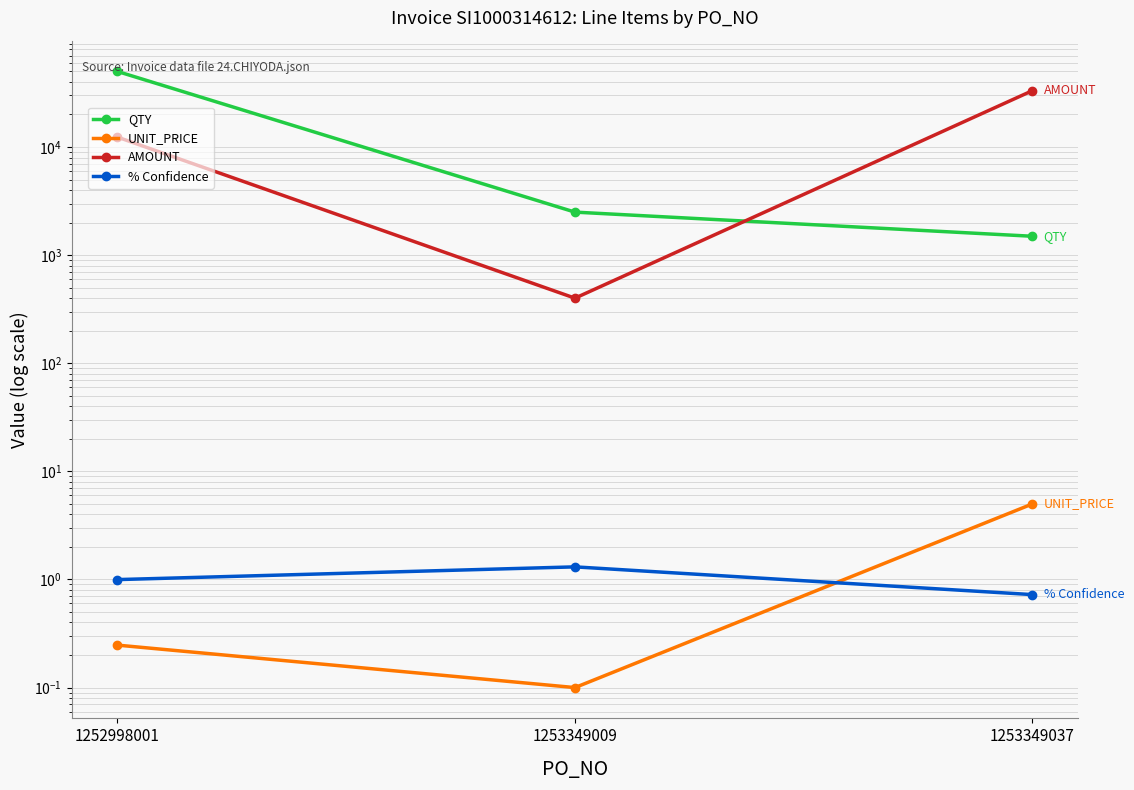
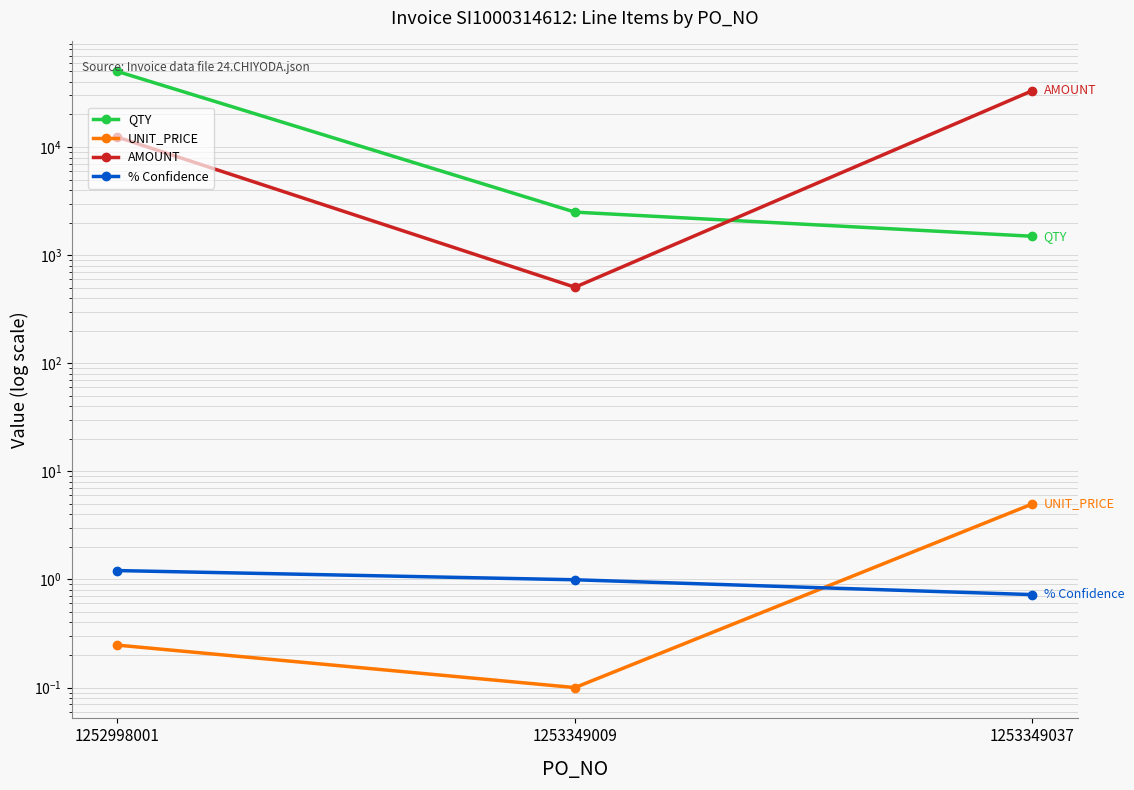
% Confidence, 1252998001: 1.0 -> 1.2
AMOUNT, 1253349009: 400 -> 500
% Confidence, 1253349009: 1.3 -> 1.0
